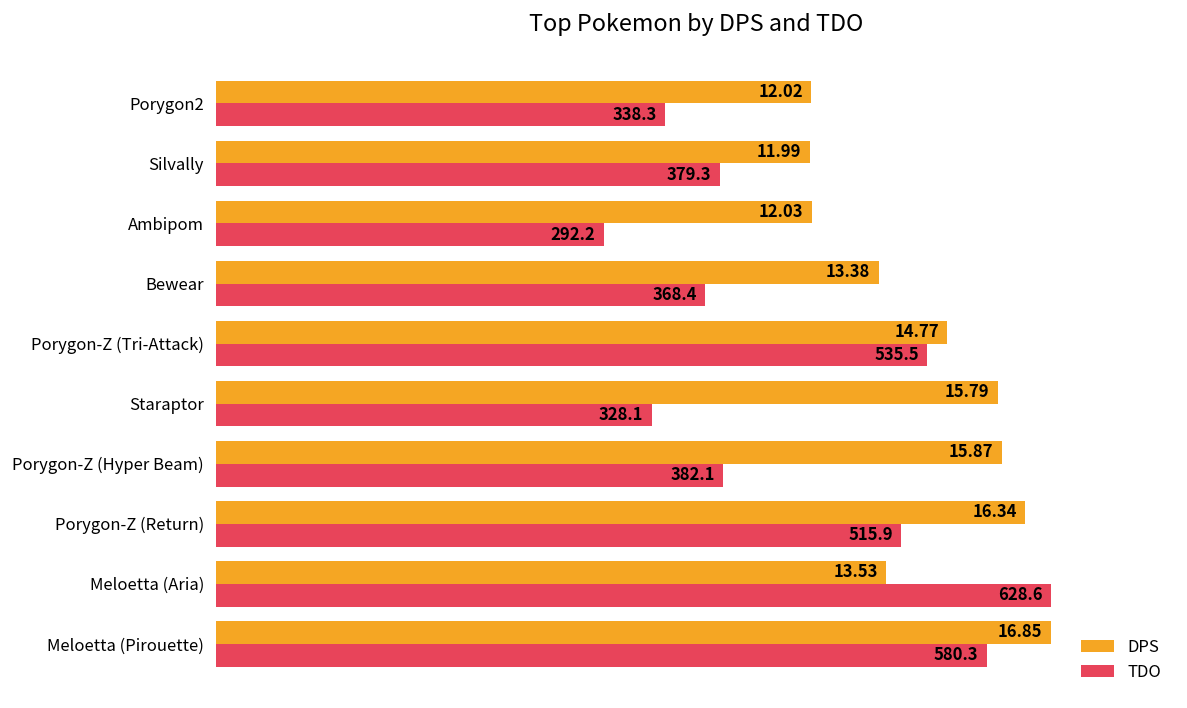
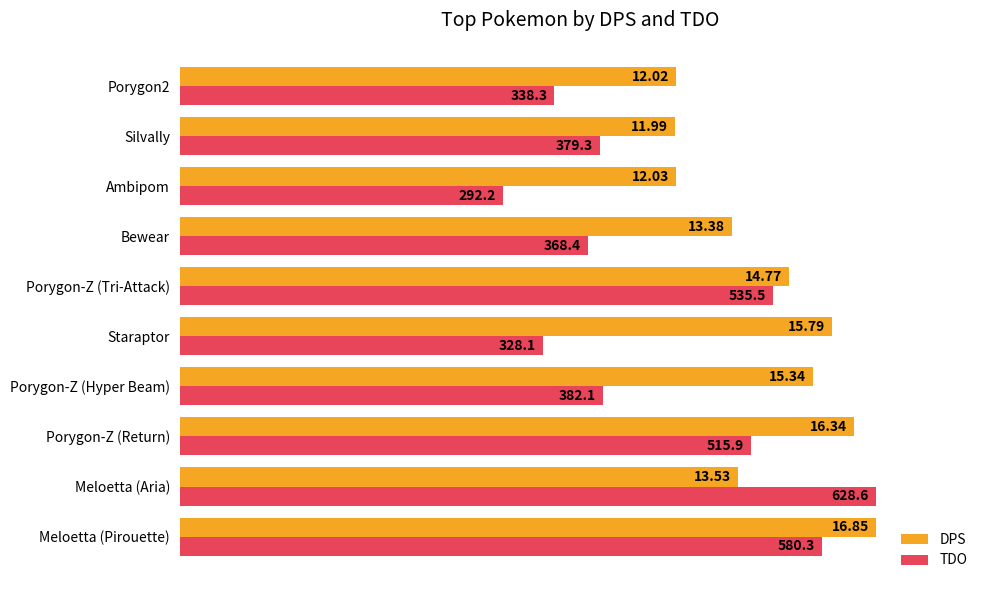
DPS, Porygon-Z (Hyper Beam): 15.87 -> 15.34
